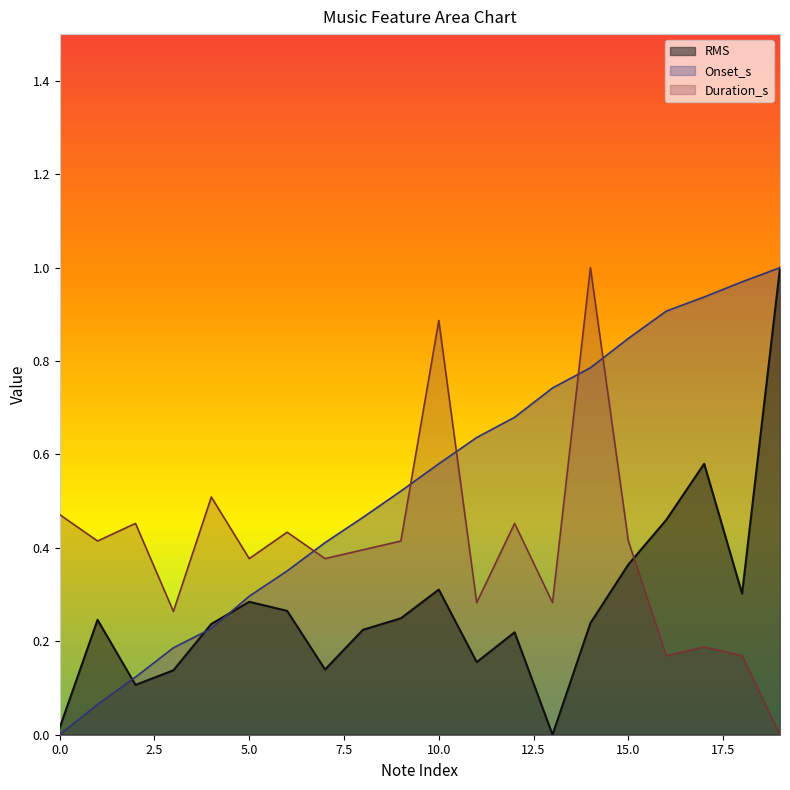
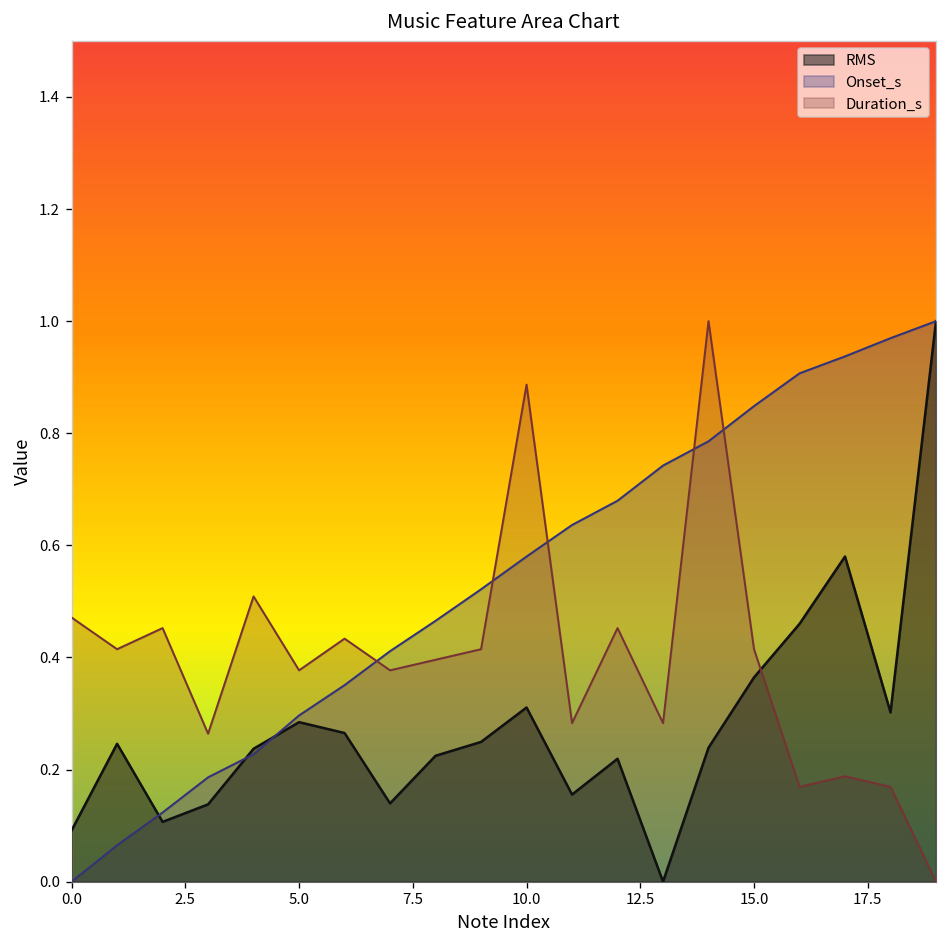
RMS, 0.0: 0.01 -> 0.09
